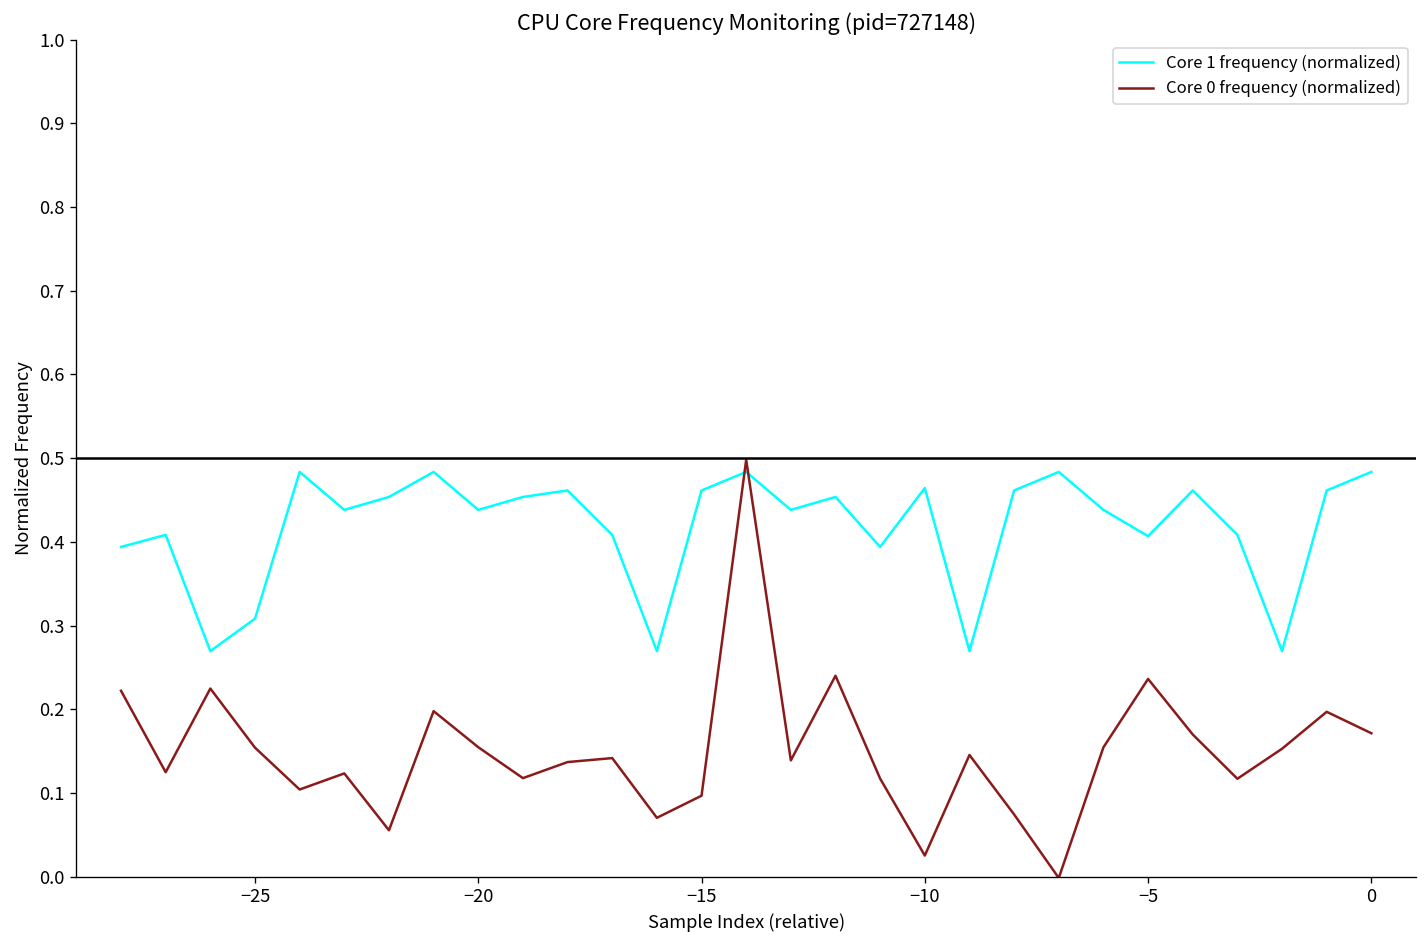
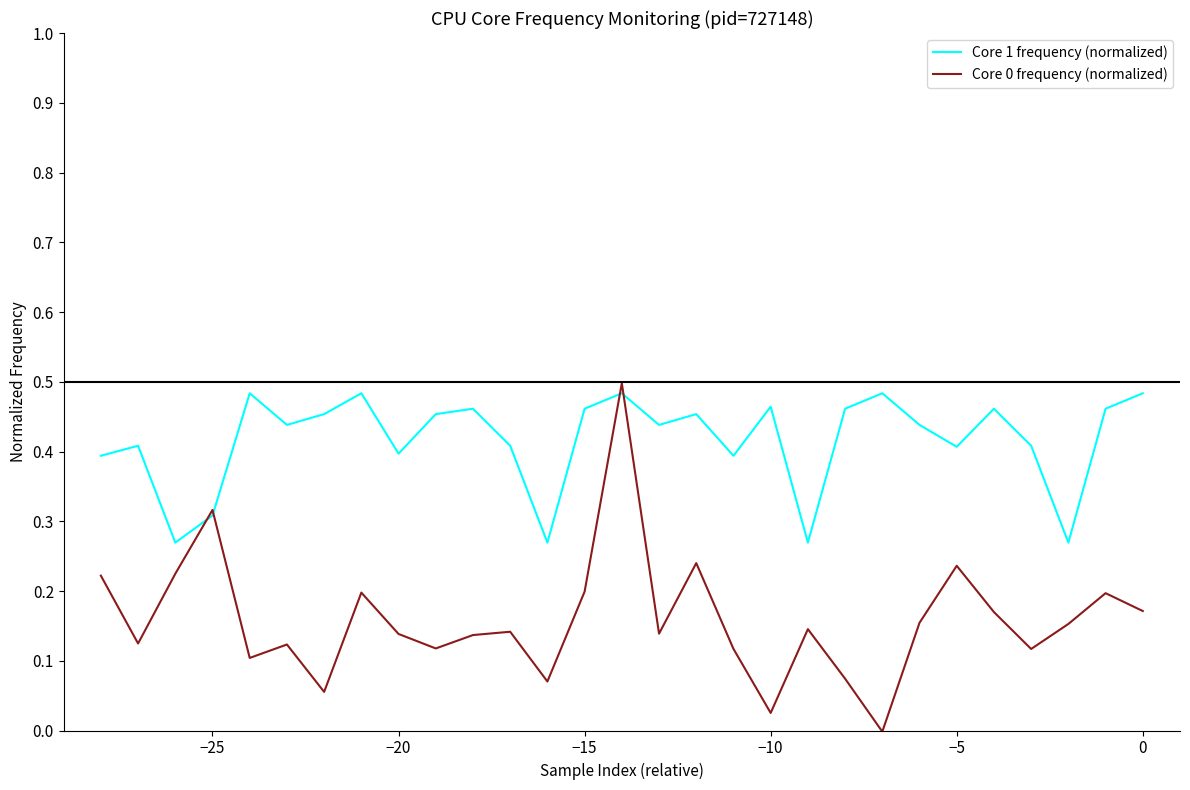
Core 0 frequency (normalized), −25: 0.15 -> 0.32
Core 1 frequency (normalized), −20: 0.44 -> 0.40
Core 0 frequency (normalized), −20: 0.15 -> 0.14
Core 0 frequency (normalized), −15: 0.10 -> 0.20
